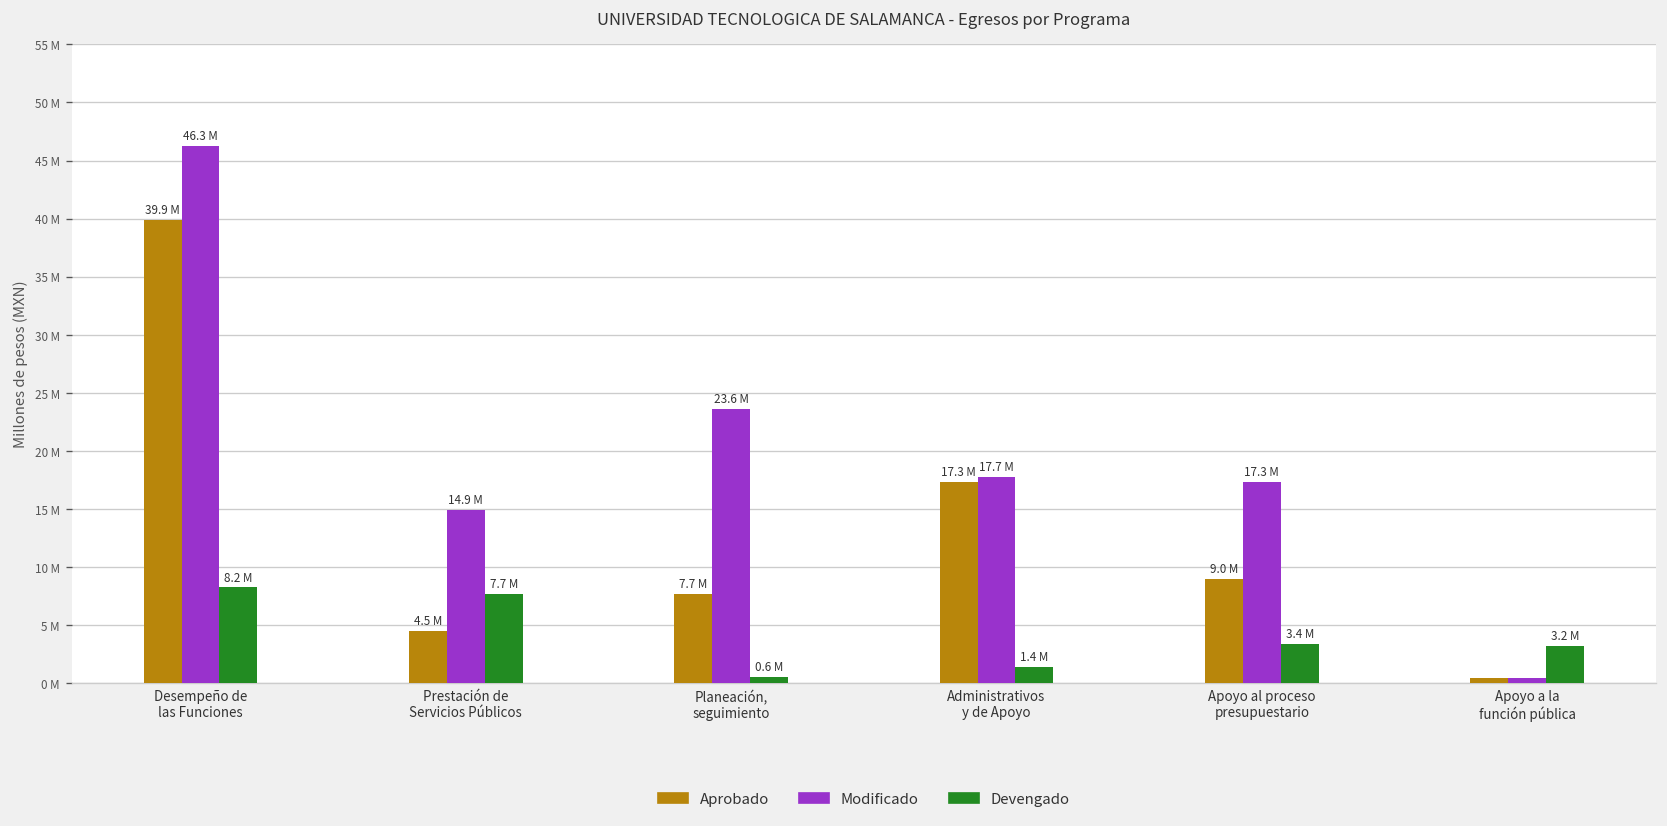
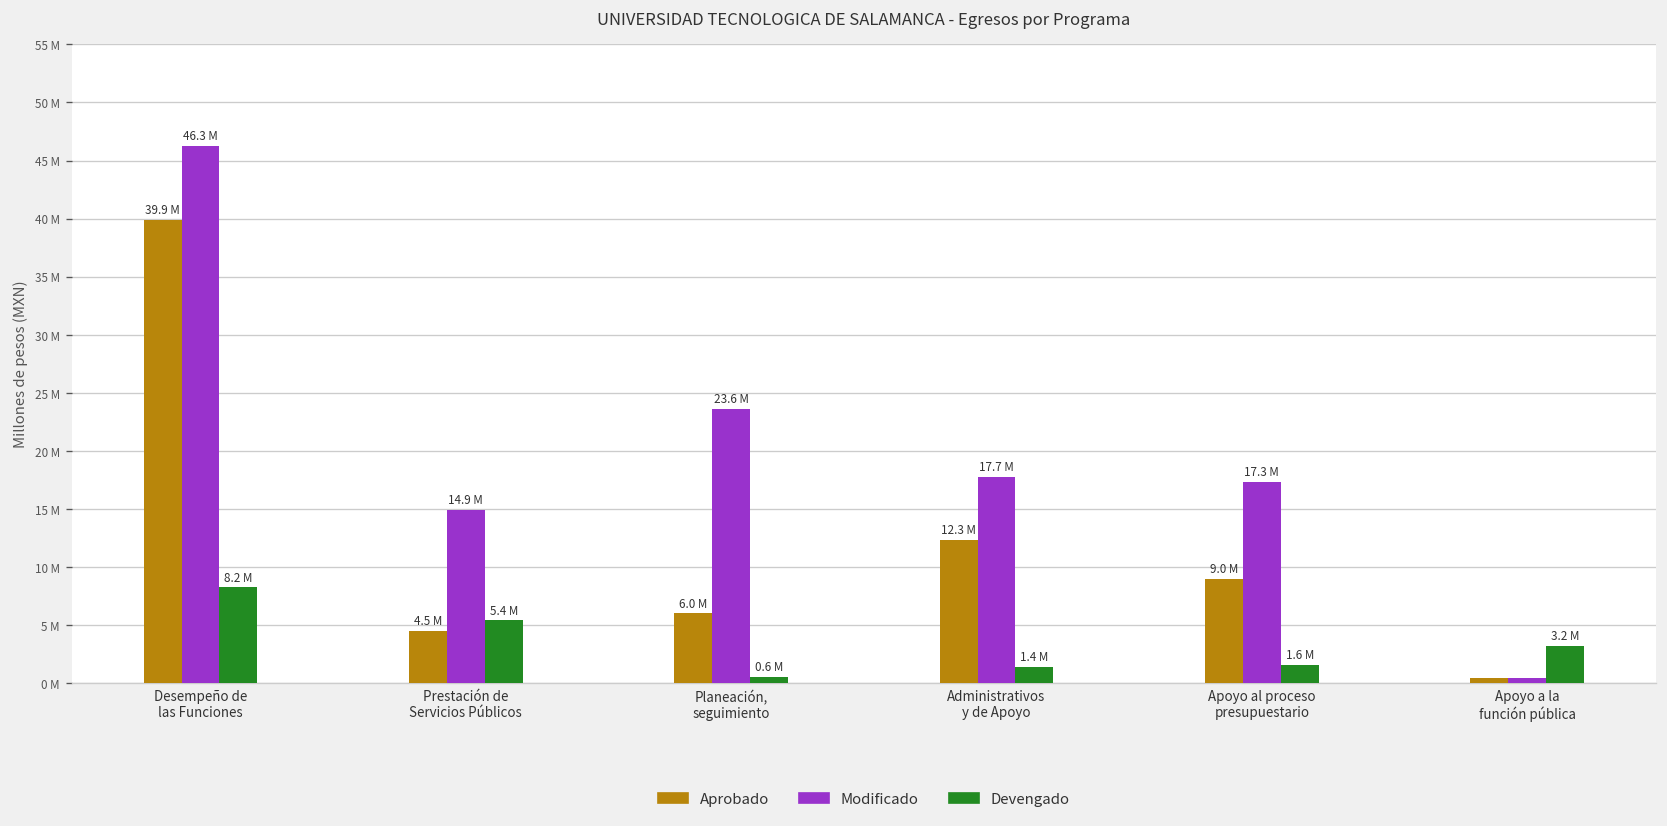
Devengado, Prestación de Servicios Públicos: 7.7 -> 5.4
Aprobado, Planeación, seguimiento: 7.7 -> 6.0
Aprobado, Administrativos y de Apoyo: 17.3 -> 12.3
Devengado, Apoyo al proceso presupuestario: 3.4 -> 1.6
